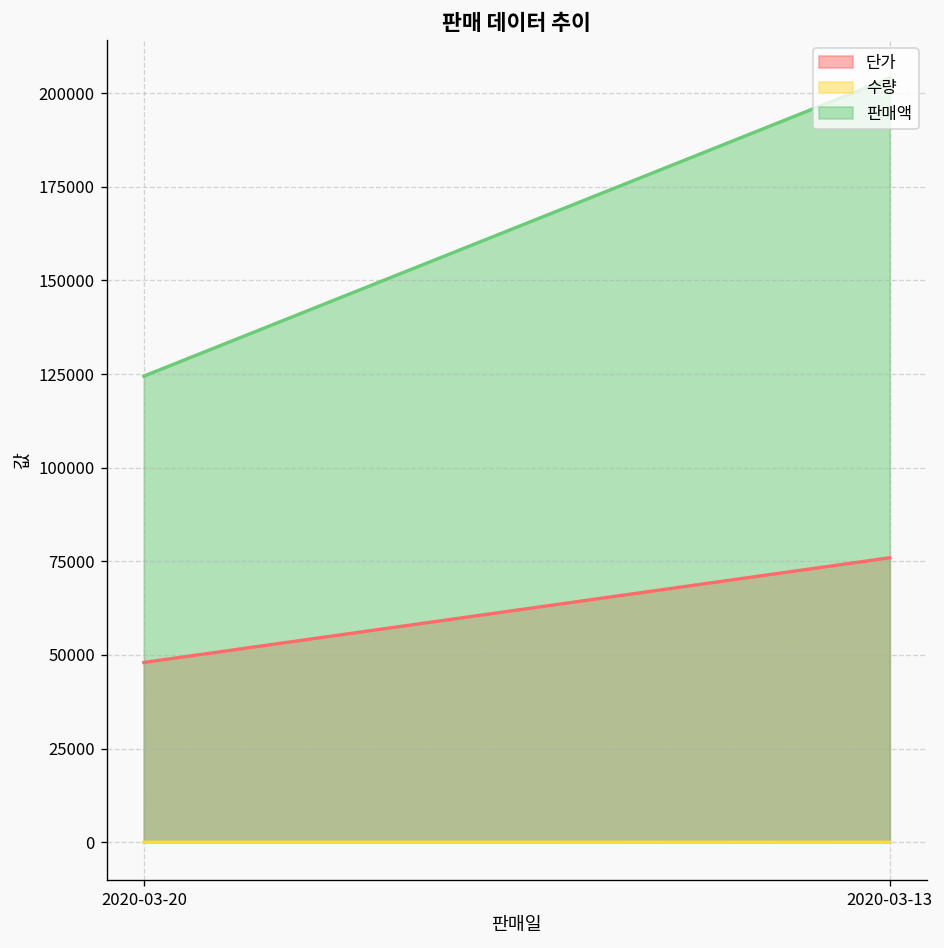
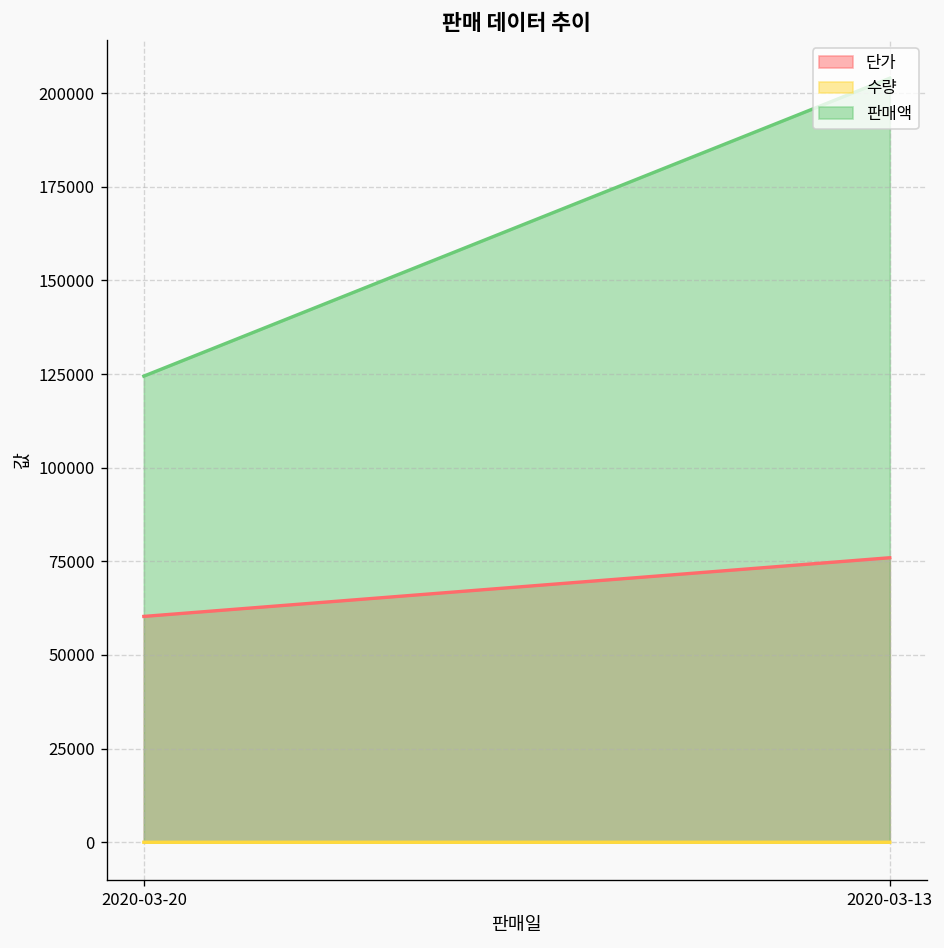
단가, 2020-03-20: 48000 -> 60000
